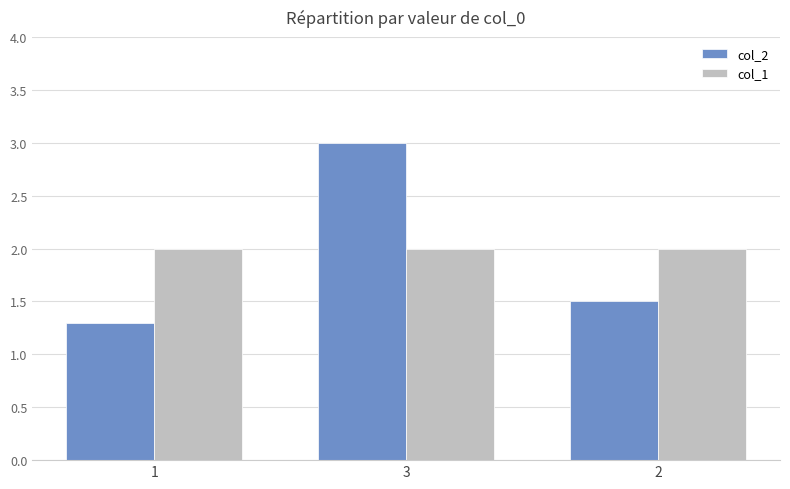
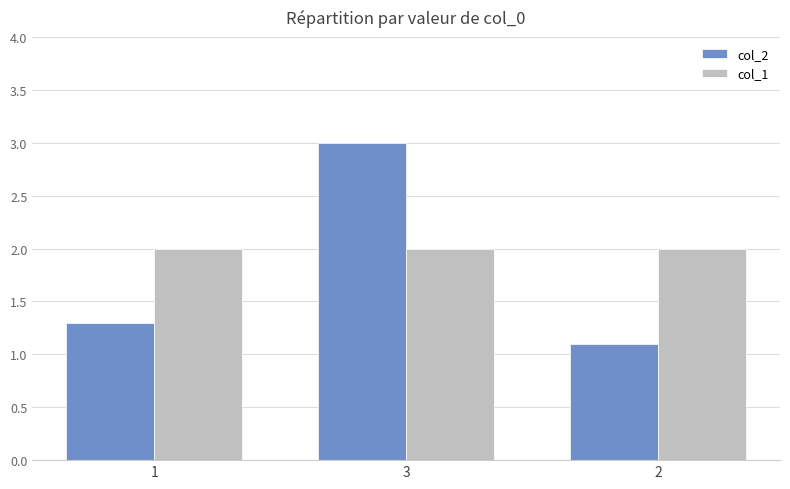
col_2, 2: 1.5 -> 1.1
